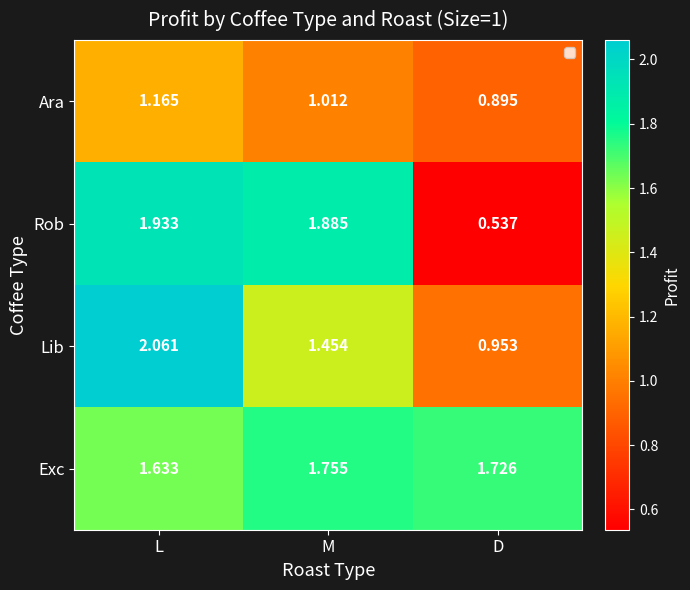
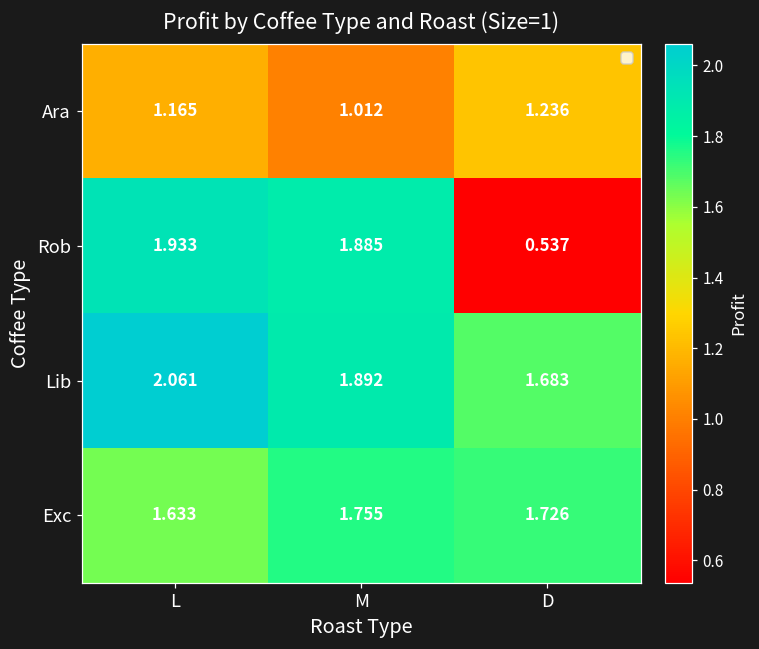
Ara, D: 0.895 -> 1.236
Lib, M: 1.454 -> 1.892
Lib, D: 0.953 -> 1.683
